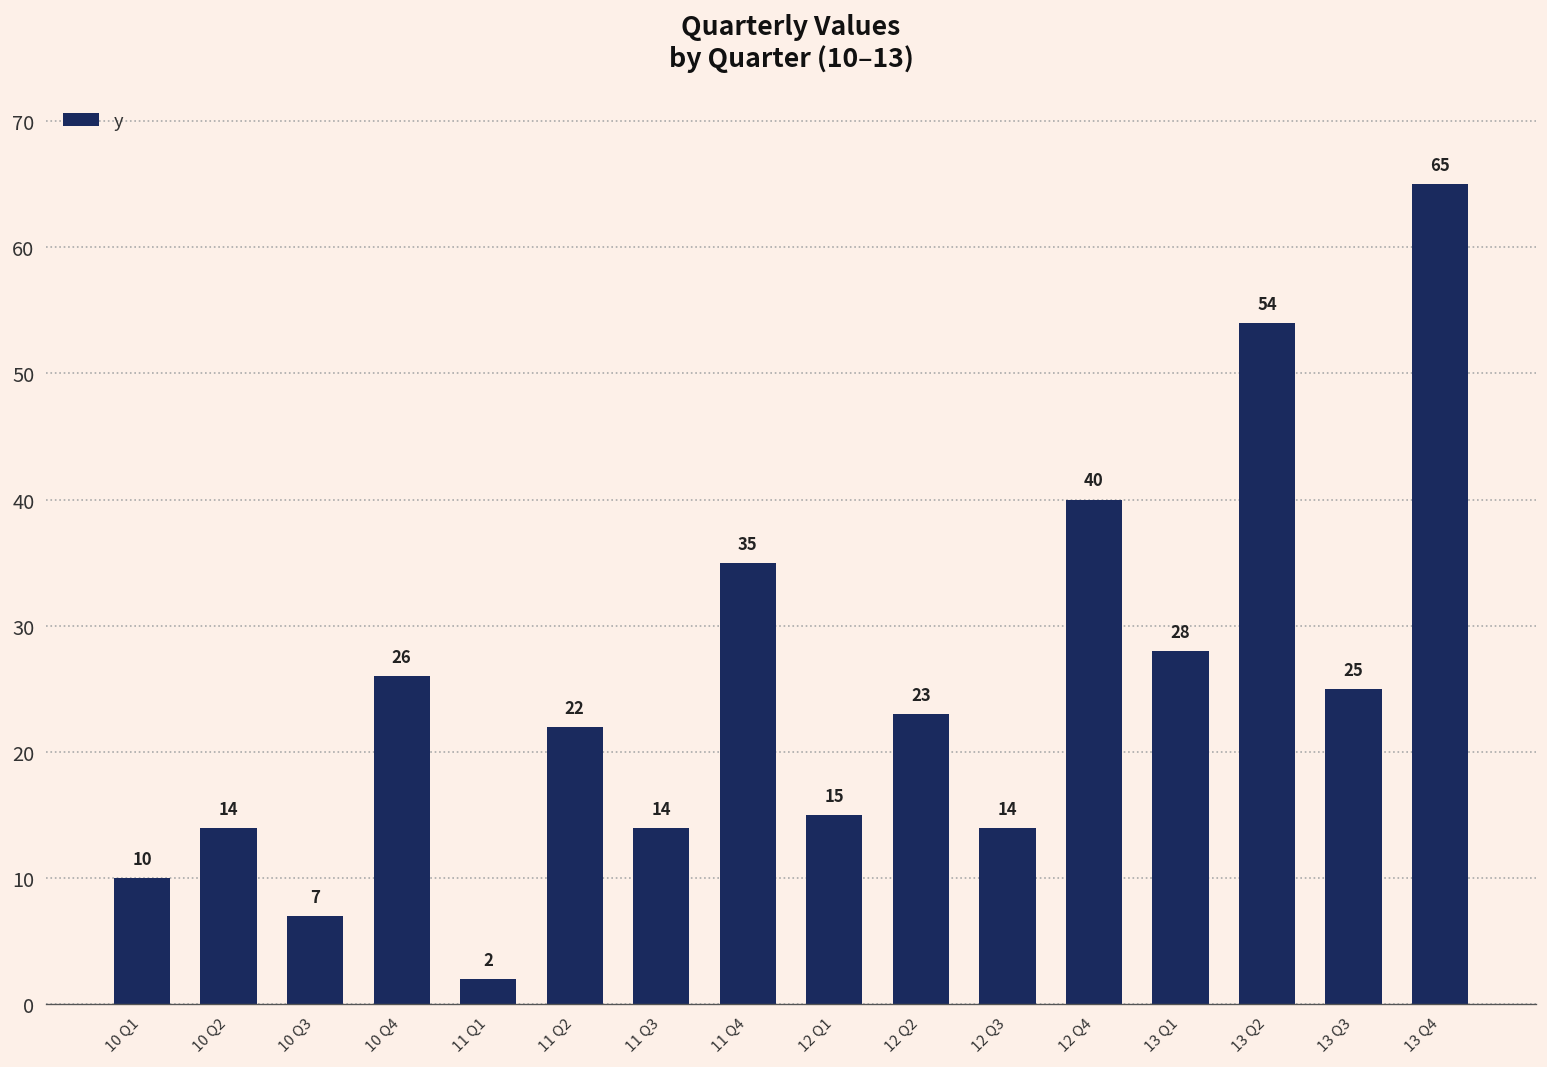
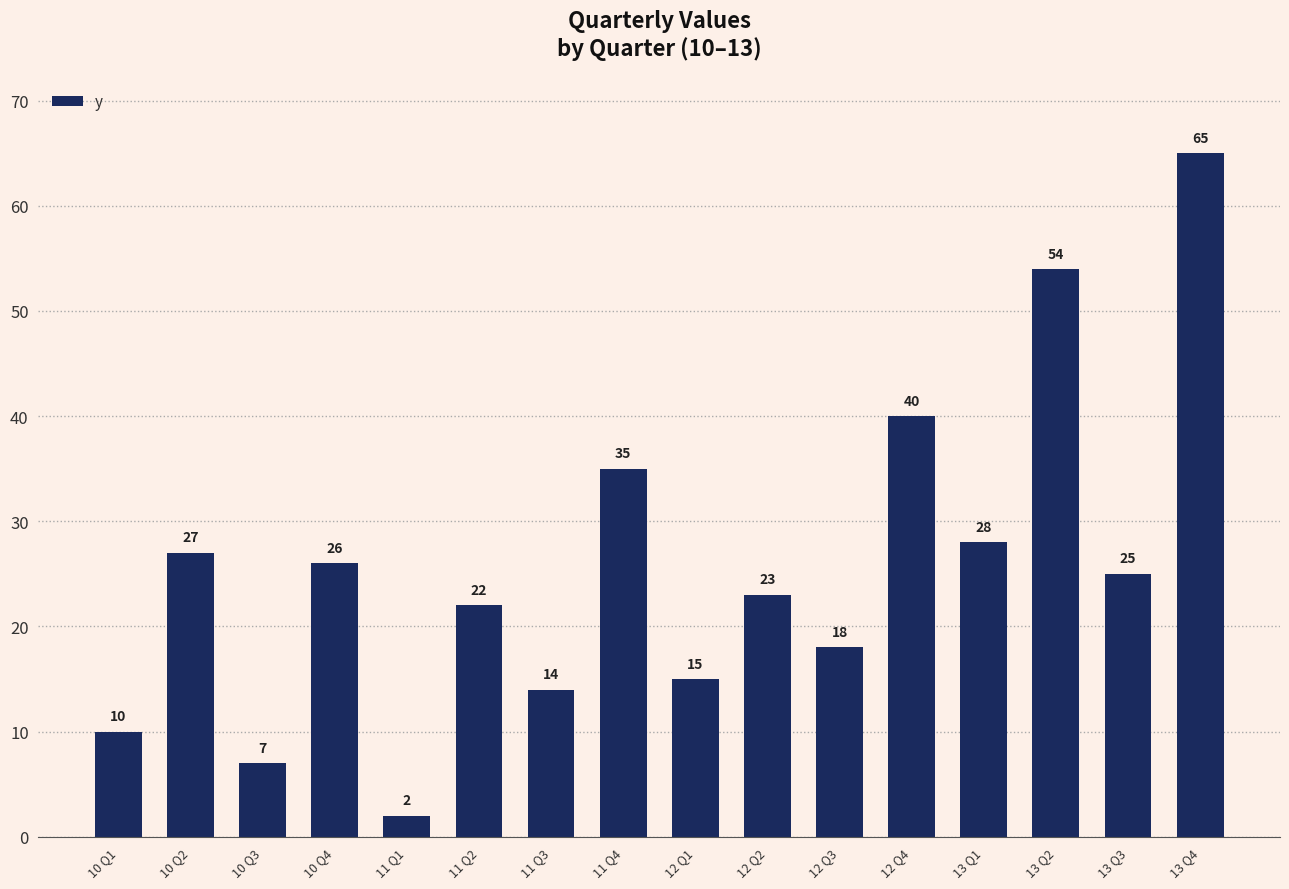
10 Q2: 14 -> 27
12 Q3: 14 -> 18
